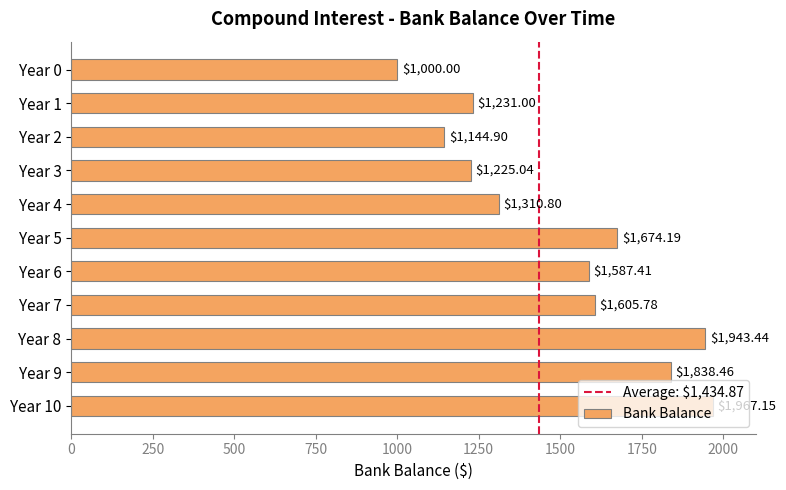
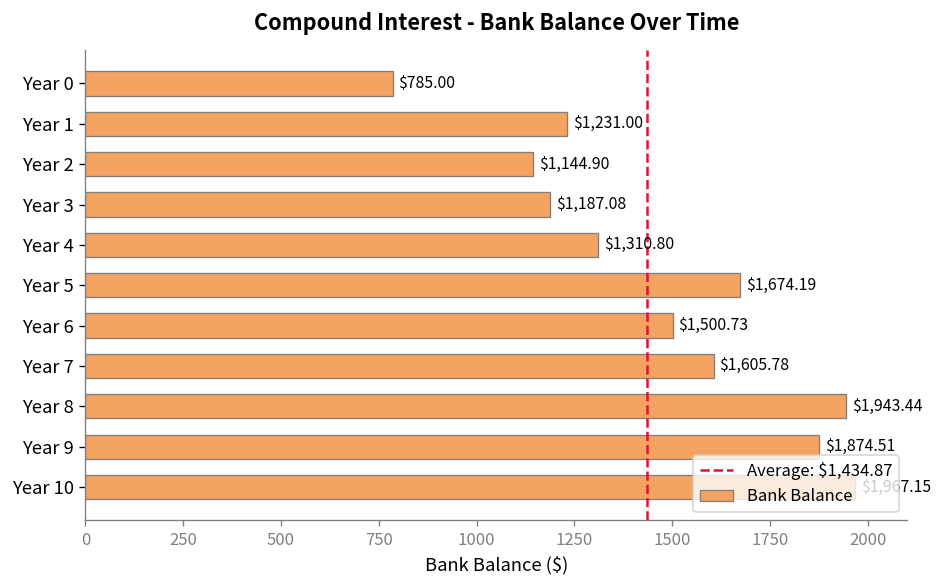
Year 0: $1,000.00 -> $785.00
Year 3: $1,225.04 -> $1,187.08
Year 6: $1,587.41 -> $1,500.73
Year 9: $1,838.46 -> $1,874.51
